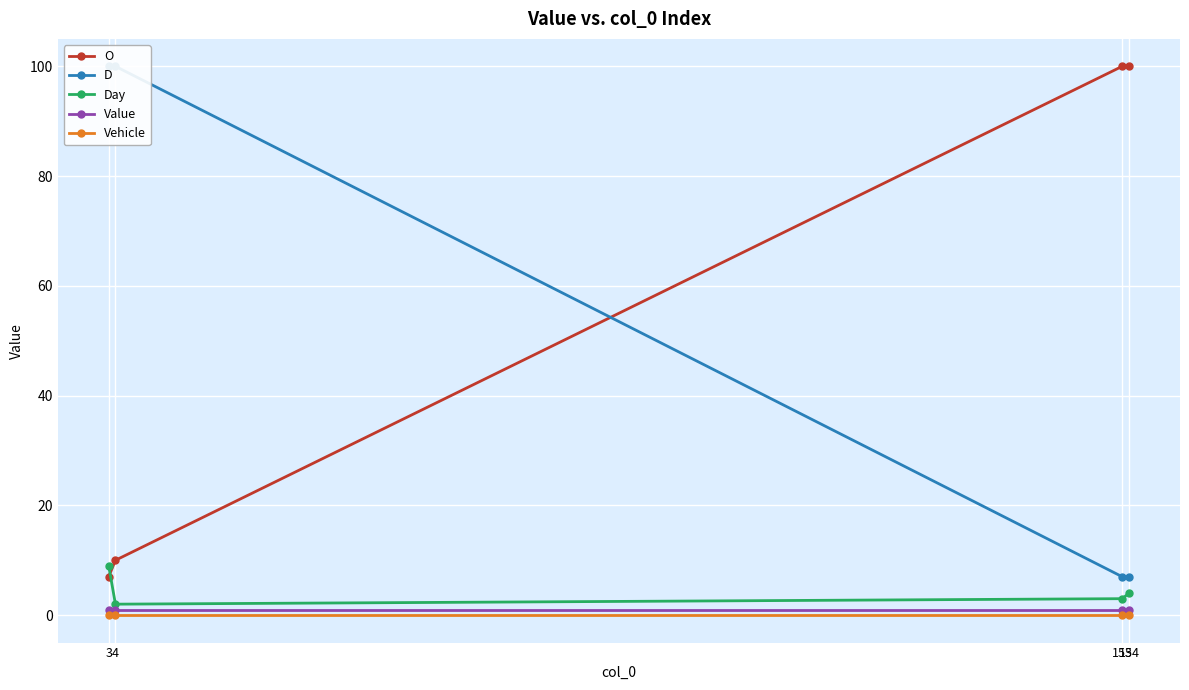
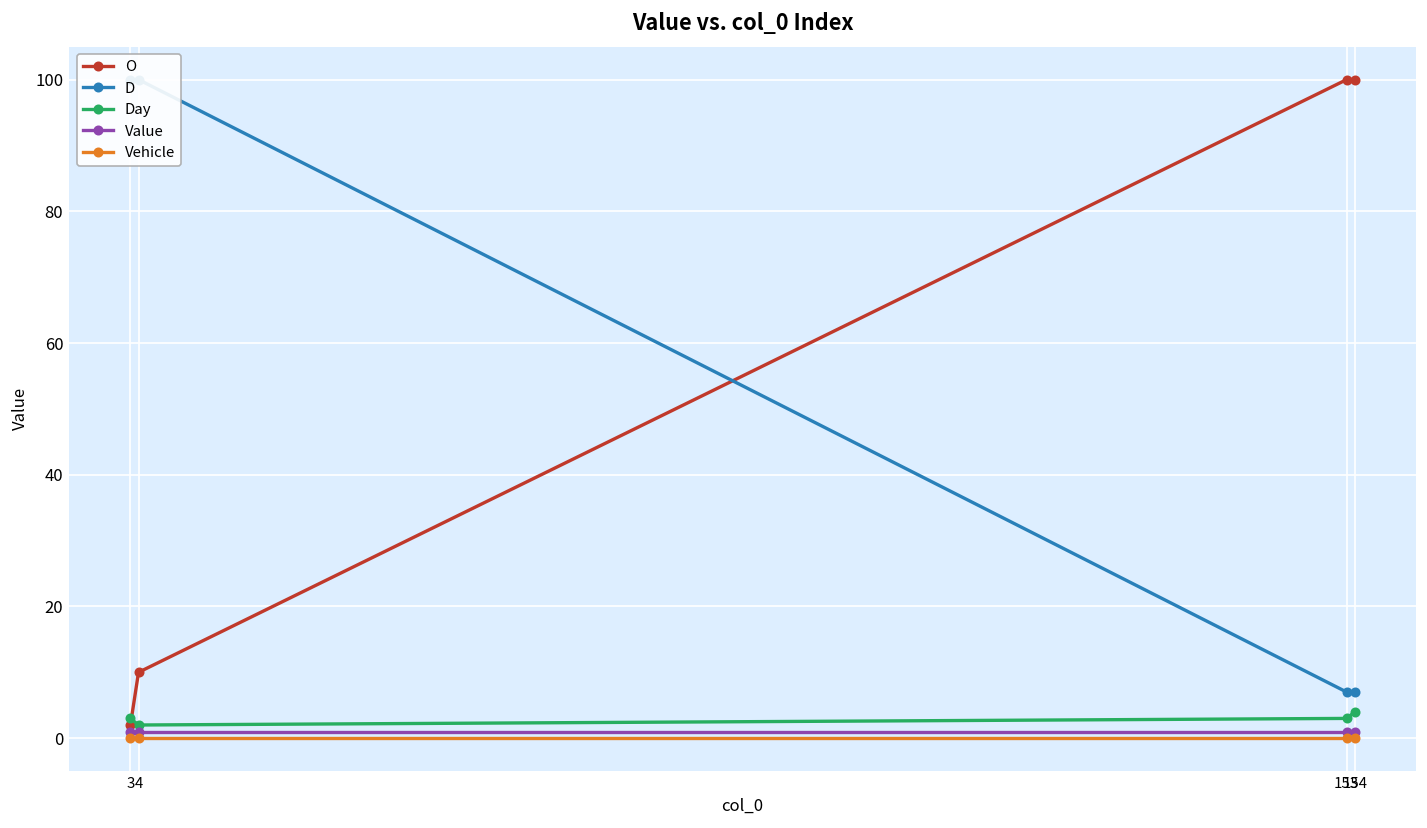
O, 3: 7 -> 2
Day, 3: 9 -> 3
